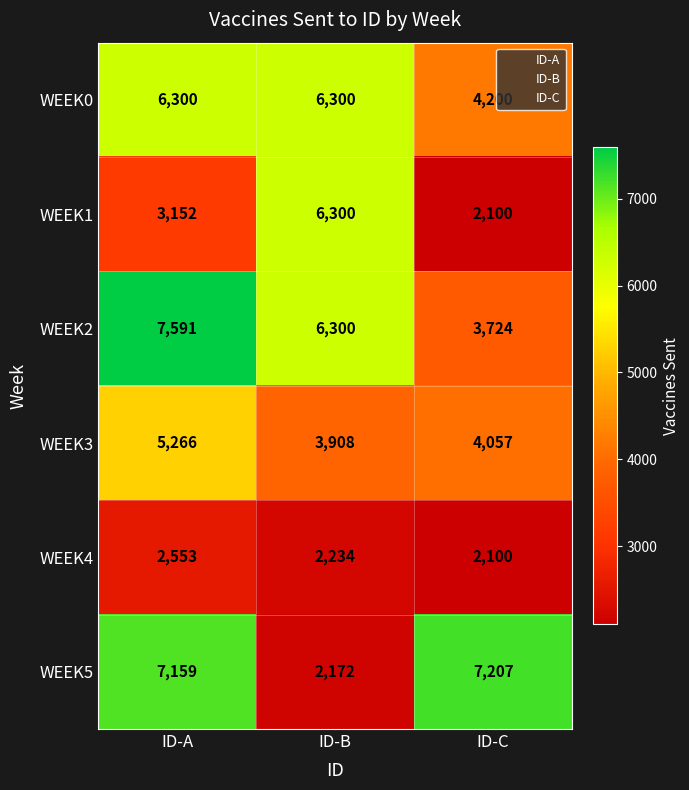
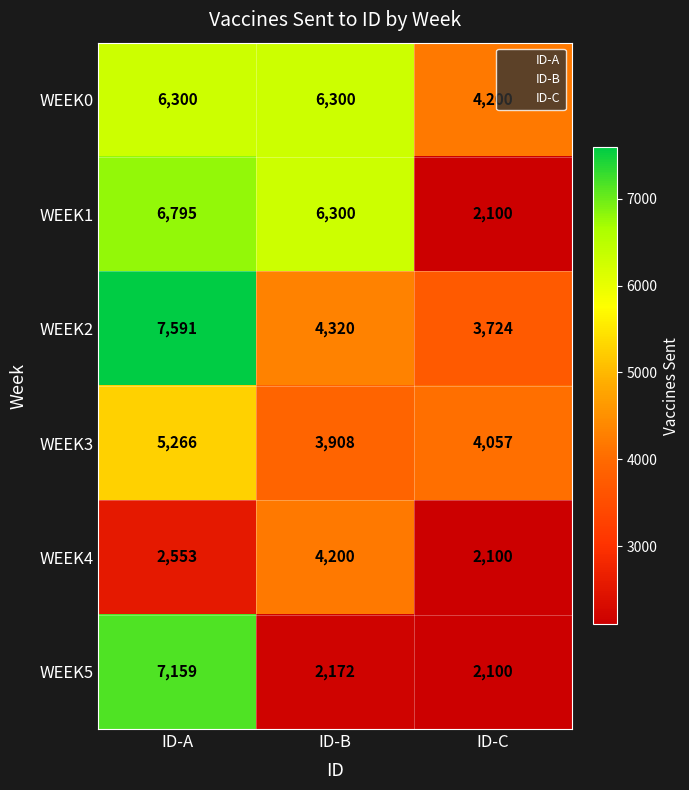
WEEK1, ID-A: 3,152 -> 6,795
WEEK2, ID-B: 6,300 -> 4,320
WEEK4, ID-B: 2,234 -> 4,200
WEEK5, ID-C: 7,207 -> 2,100
